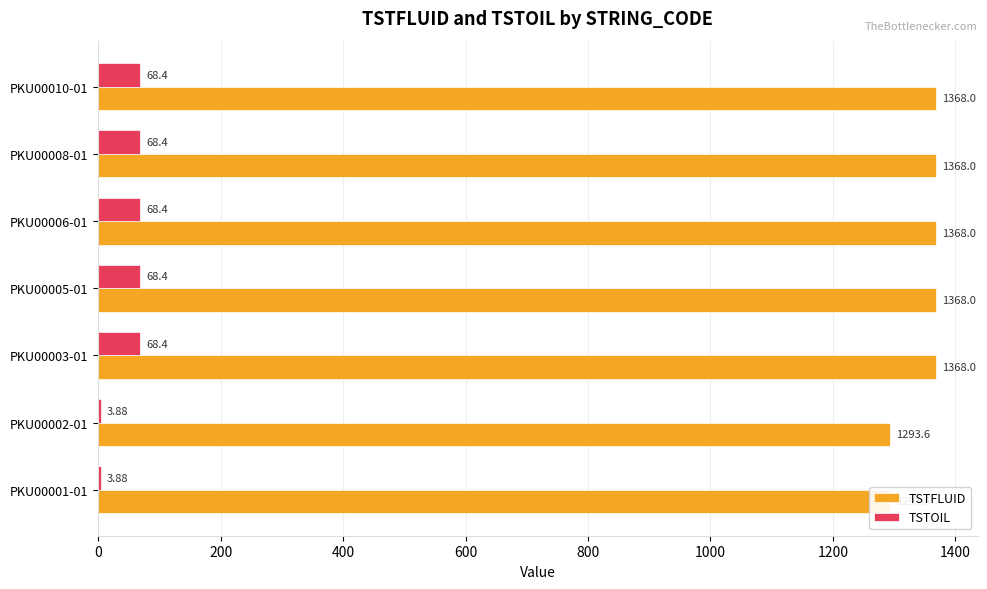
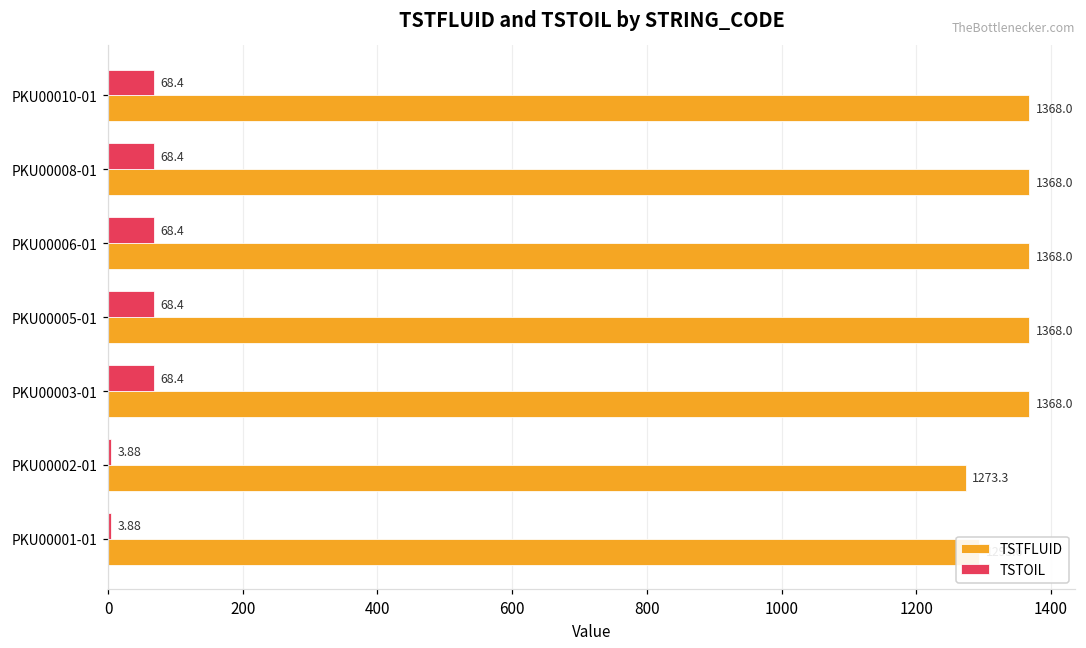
TSTFLUID, PKU00002-01: 1293.6 -> 1273.3
